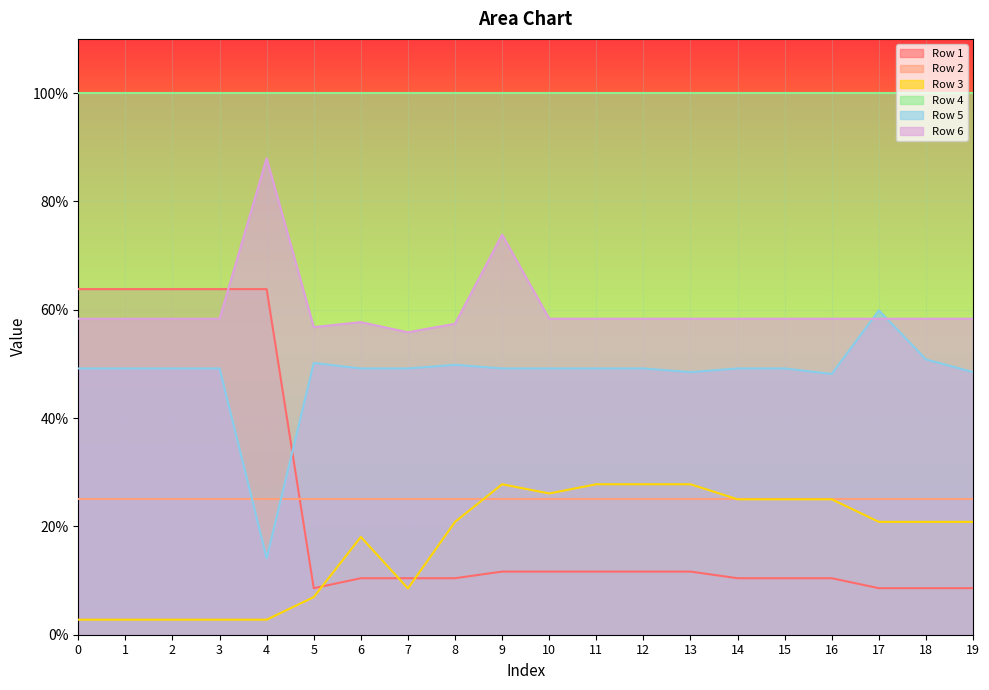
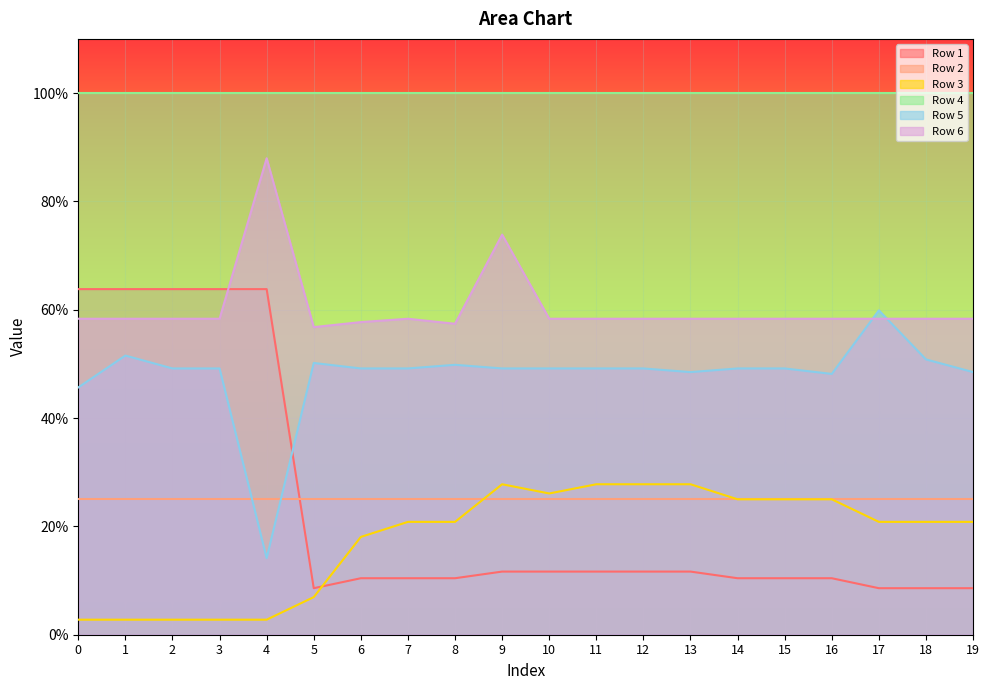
Row 5, 0: 49% -> 46%
Row 5, 1: 49% -> 52%
Row 3, 7: 9% -> 21%
Row 6, 7: 56% -> 58%
